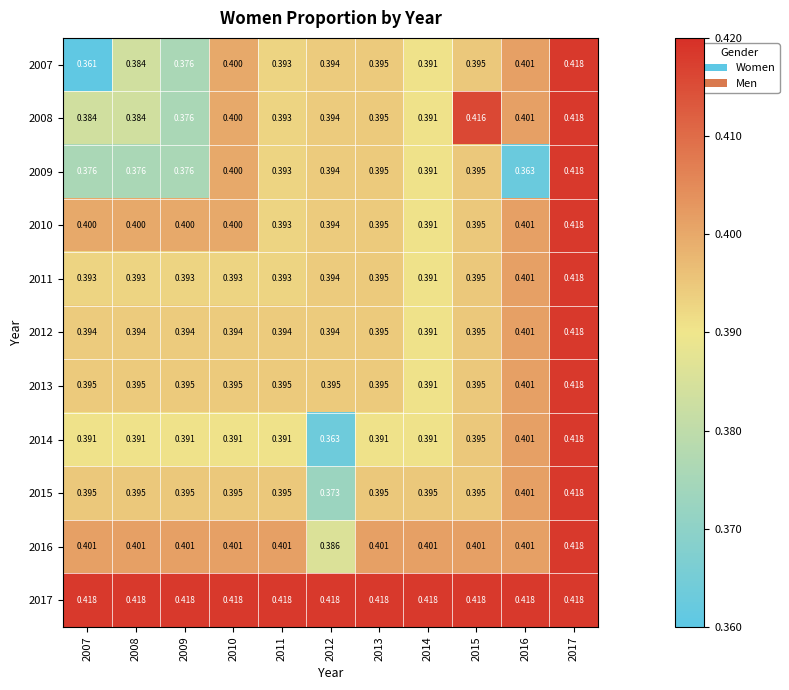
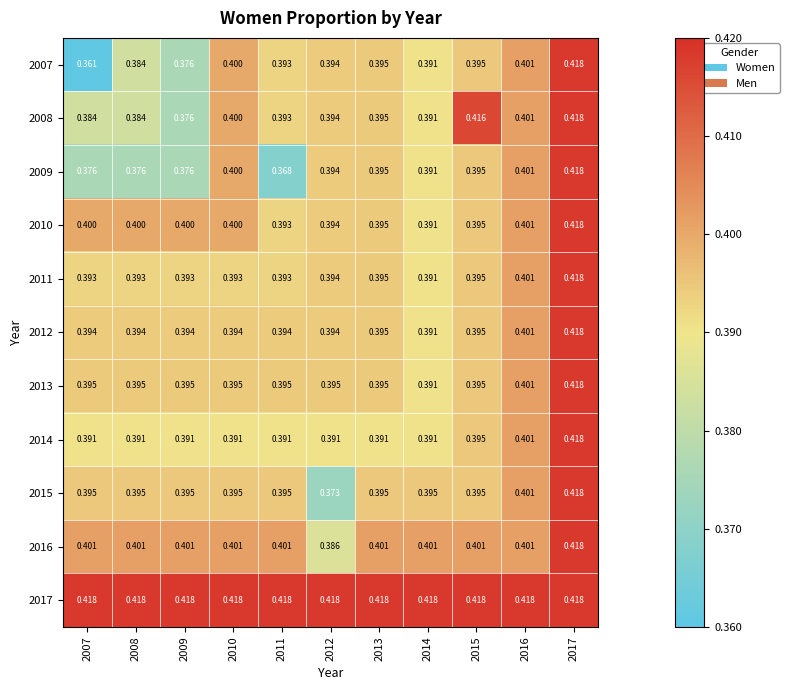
2009, 2011: 0.393 -> 0.368
2009, 2016: 0.363 -> 0.401
2014, 2012: 0.363 -> 0.391
